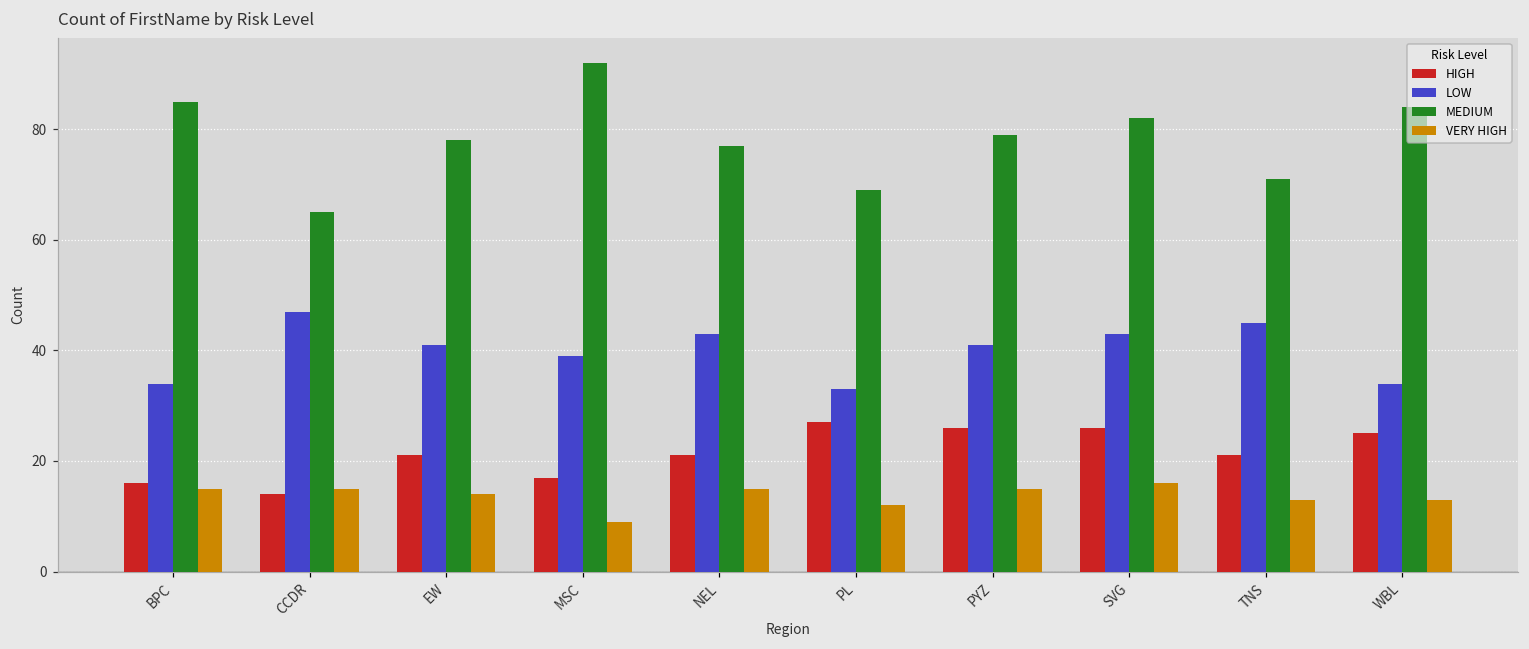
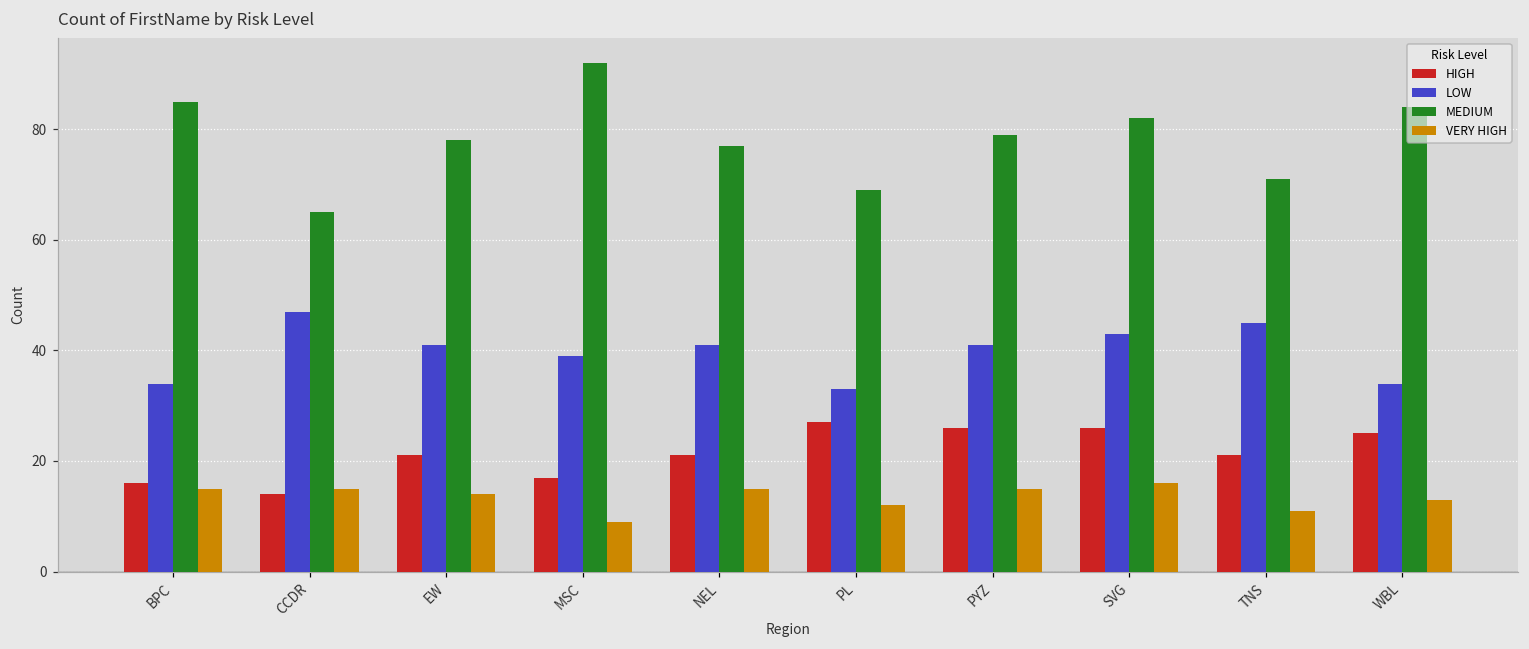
LOW, NEL: 43 -> 41
VERY HIGH, TNS: 13 -> 11
